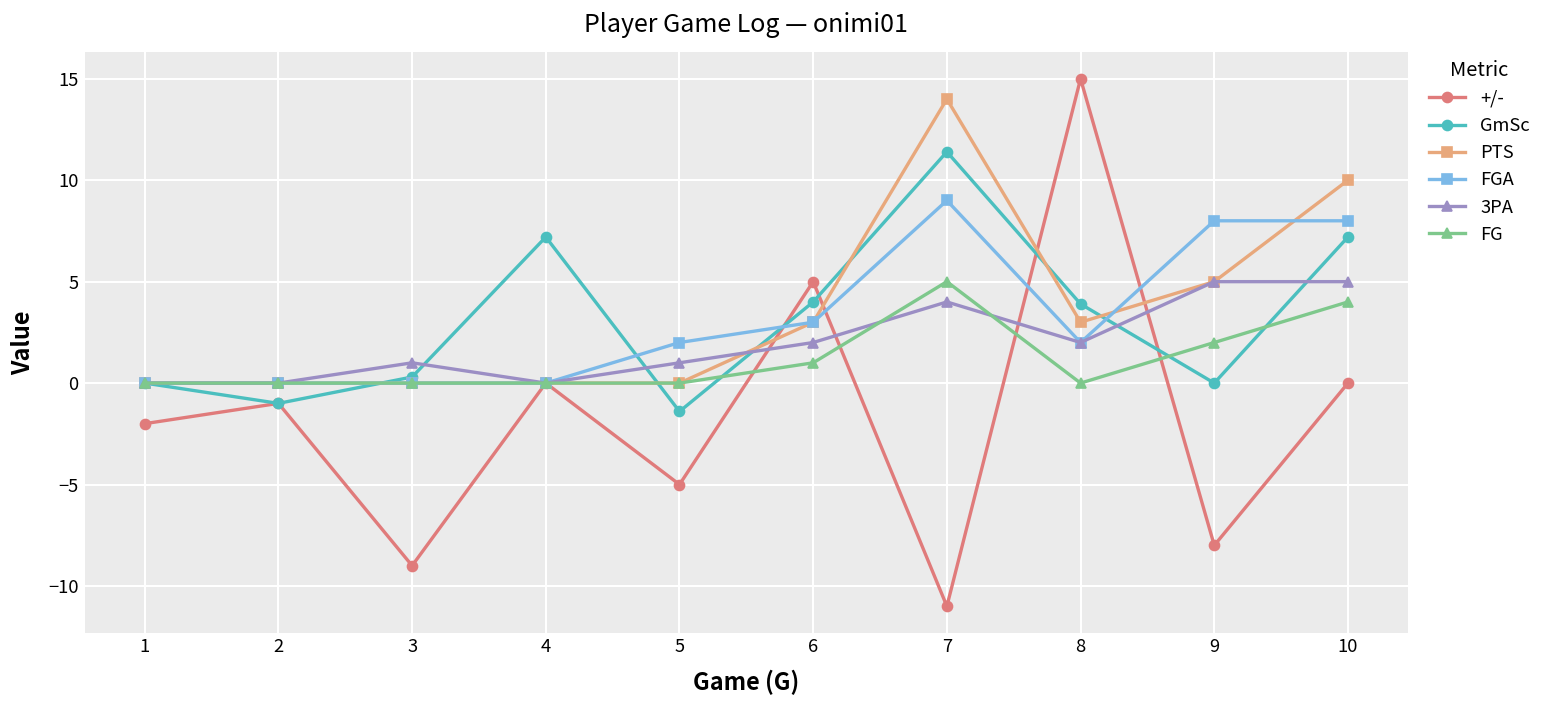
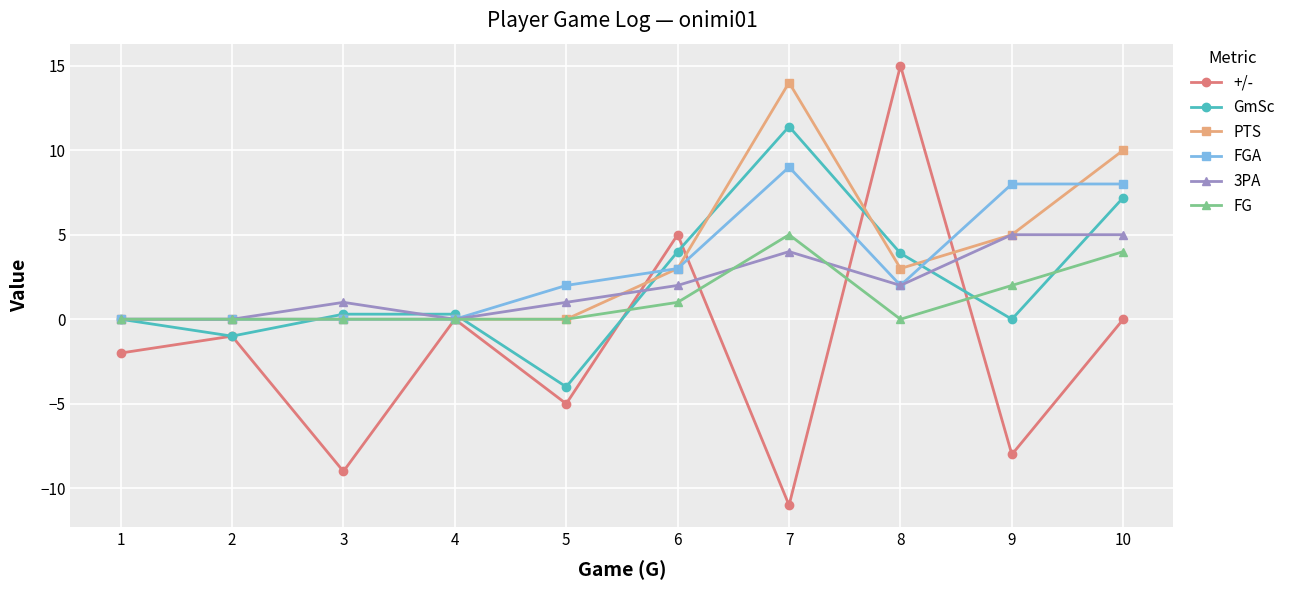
GmSc, 4: 7.2 -> 0.3
GmSc, 5: -1.4 -> -4.0
